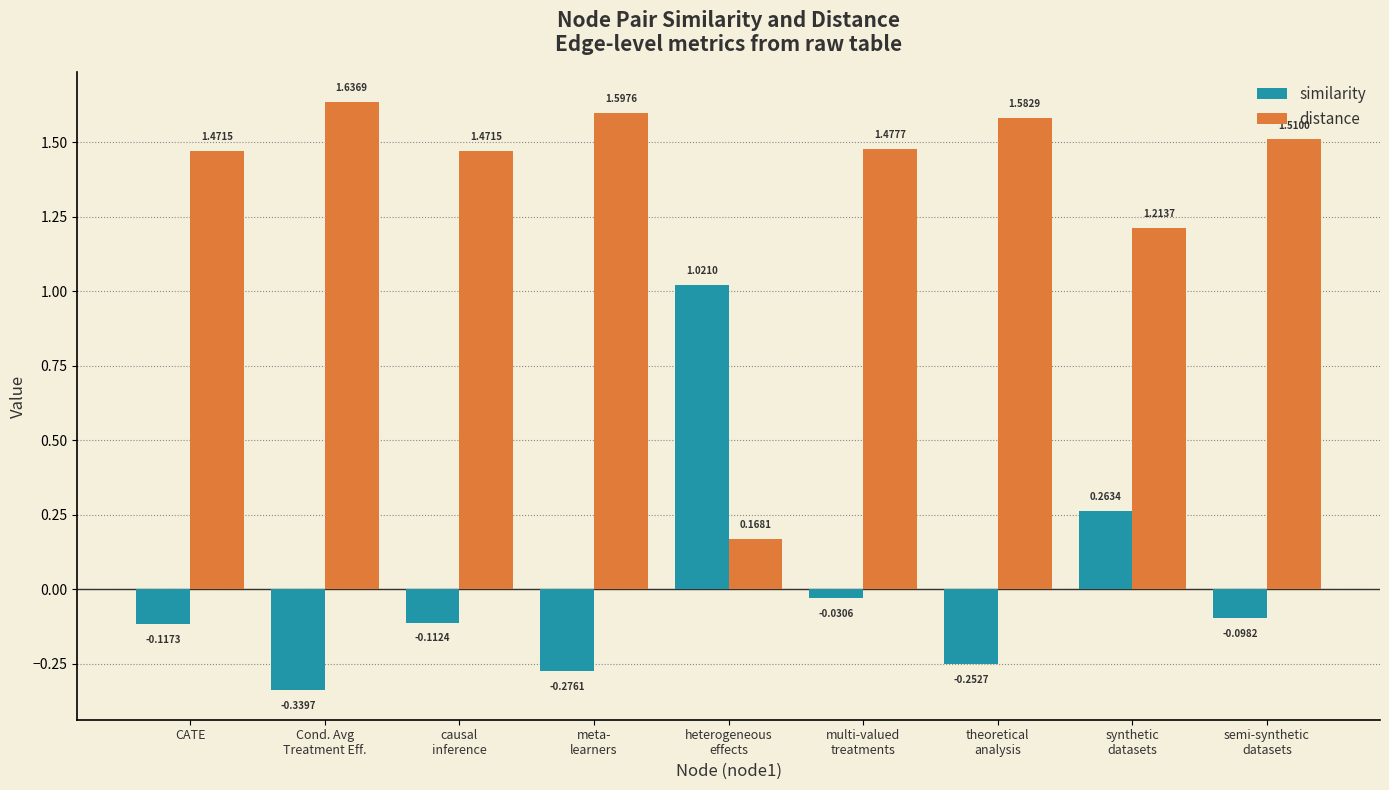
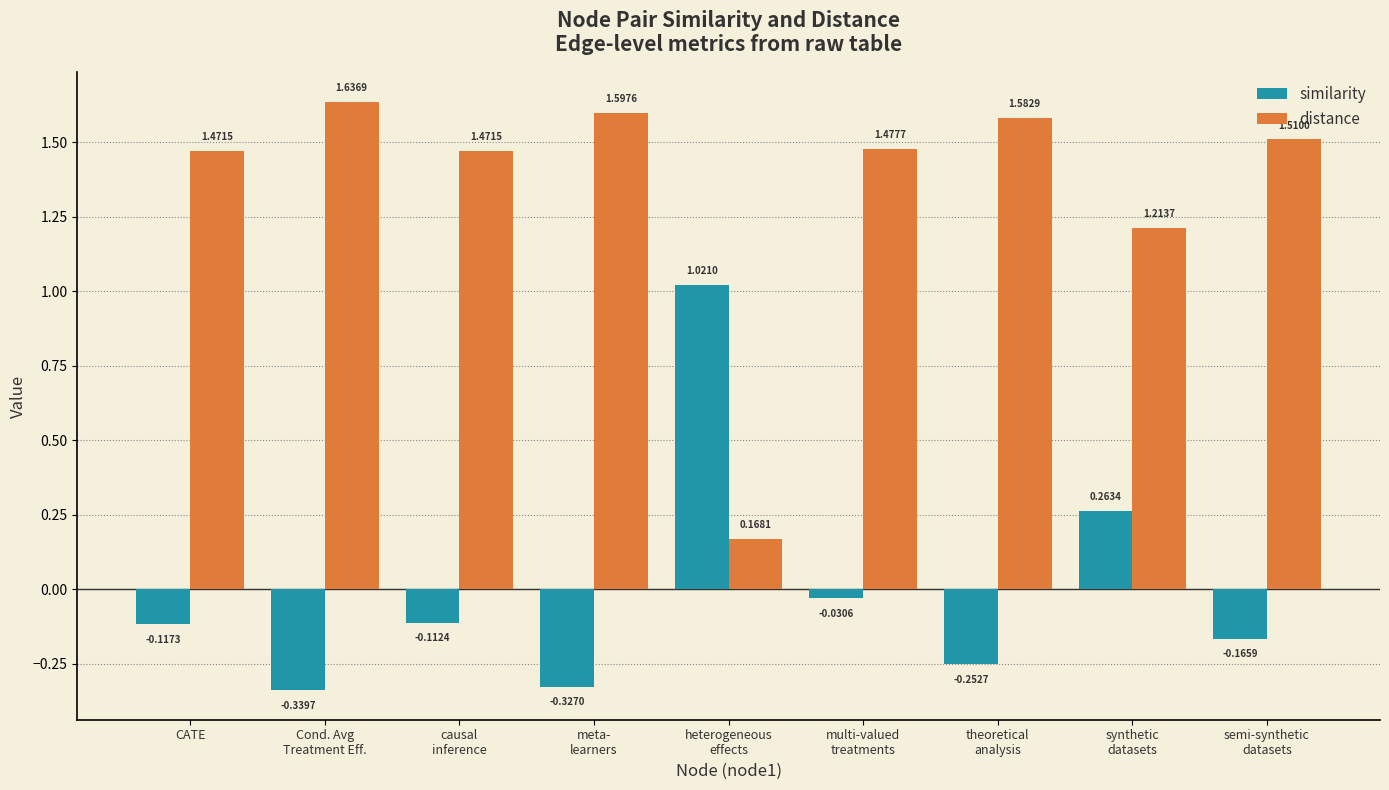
similarity, meta- learners: -0.2761 -> -0.3270
similarity, semi-synthetic datasets: -0.0982 -> -0.1659
